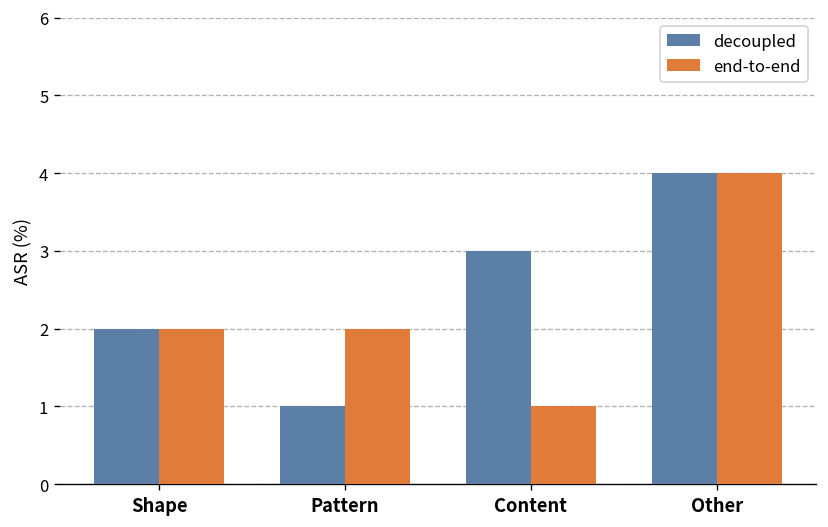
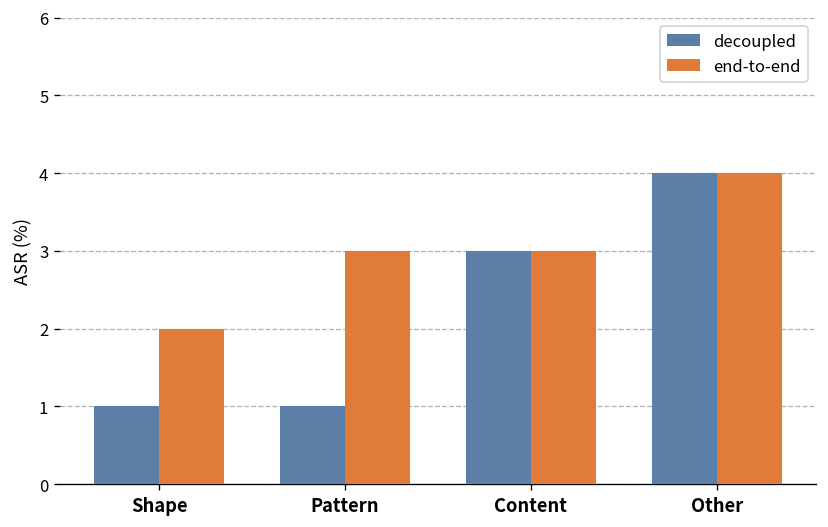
decoupled, Shape: 2 -> 1
end-to-end, Pattern: 2 -> 3
end-to-end, Content: 1 -> 3
